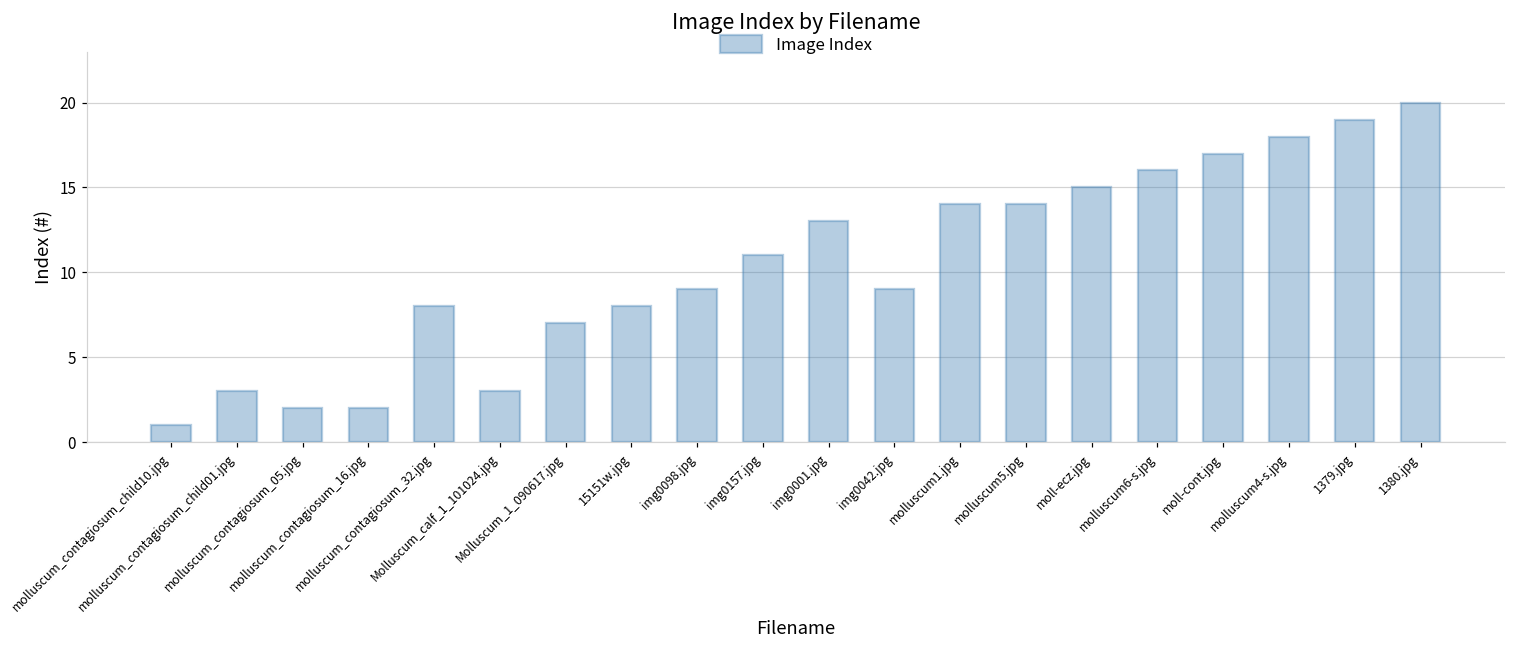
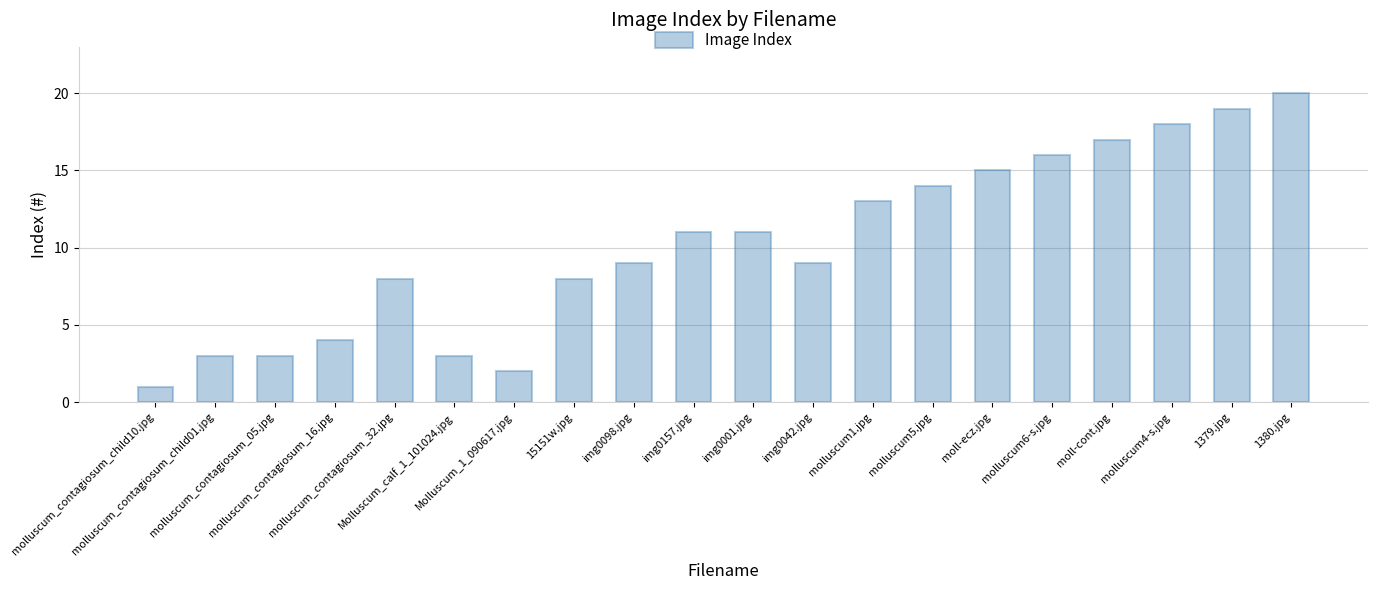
molluscum_contagiosum_05.jpg: 2 -> 3
molluscum_contagiosum_16.jpg: 2 -> 4
Molluscum_1_090617.jpg: 7 -> 2
img0001.jpg: 13 -> 11
molluscum1.jpg: 14 -> 13
